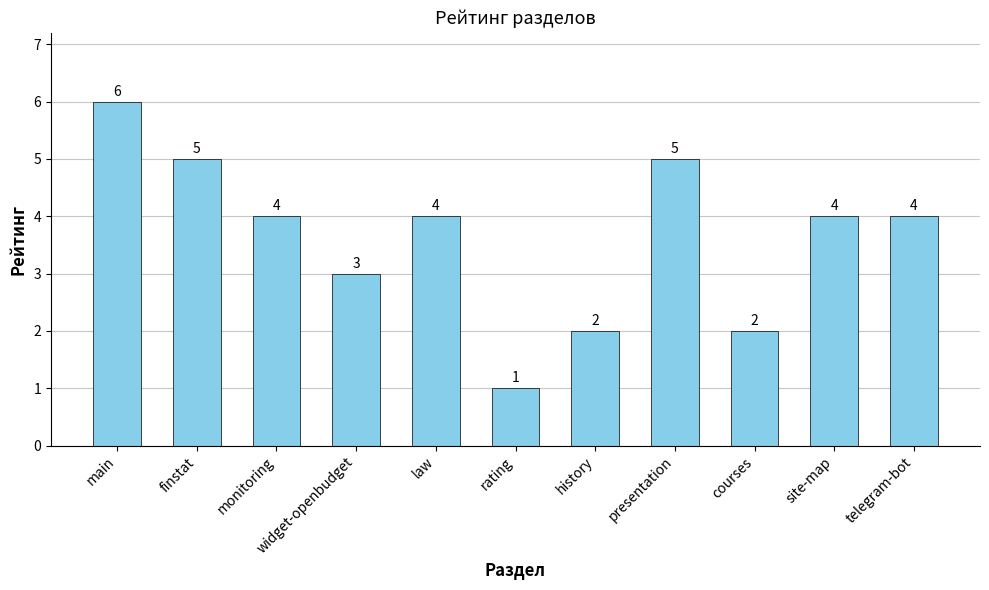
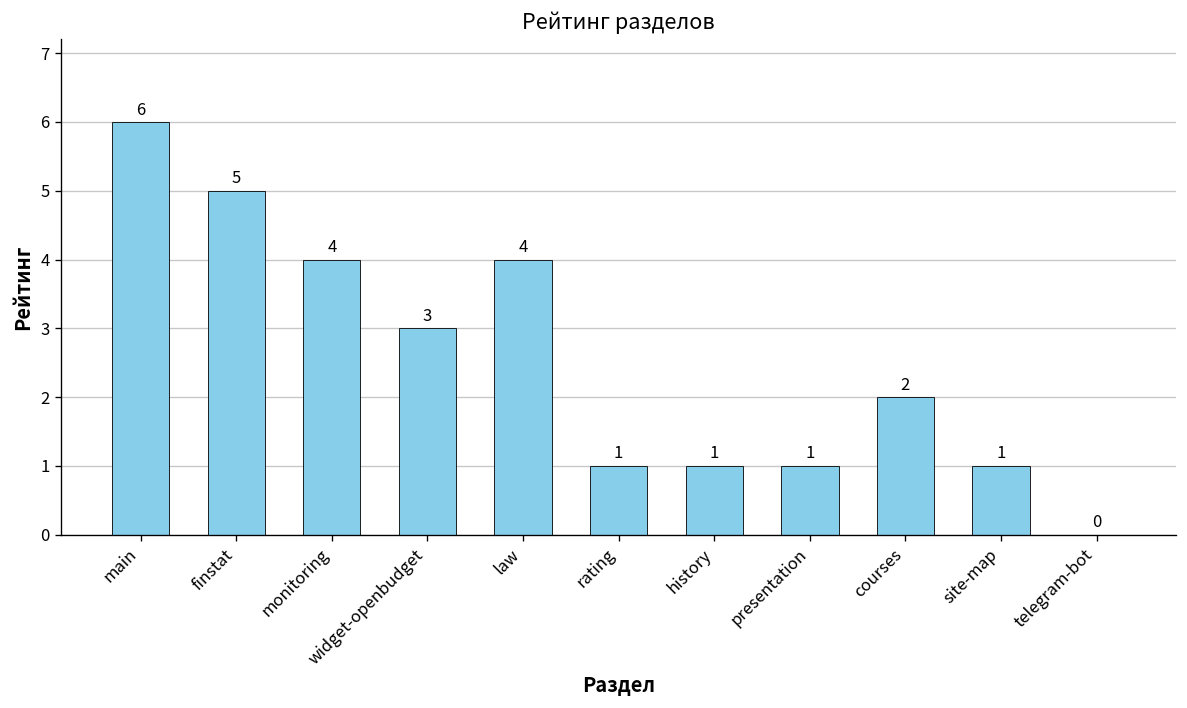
history: 2 -> 1
presentation: 5 -> 1
site-map: 4 -> 1
telegram-bot: 4 -> 0
